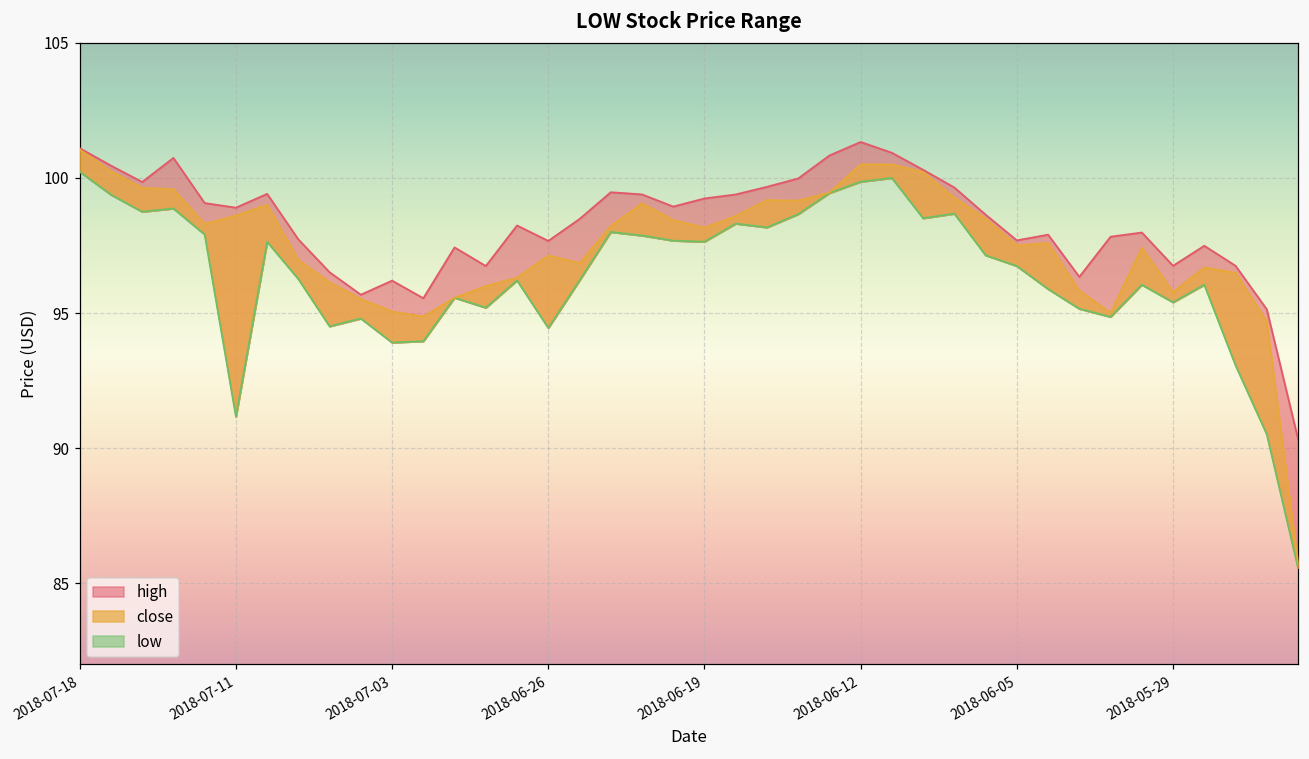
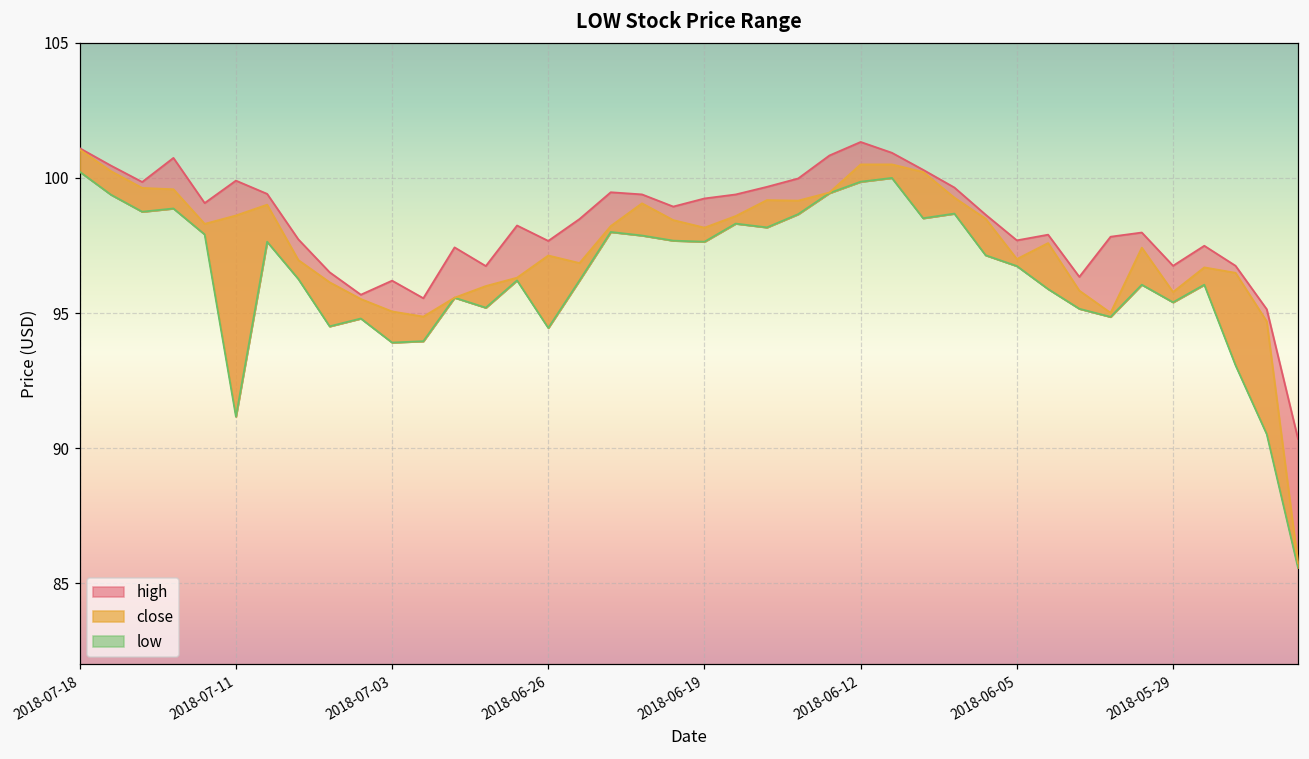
high, 2018-07-11: 98.9 -> 99.9
close, 2018-06-05: 97.5 -> 97.0
